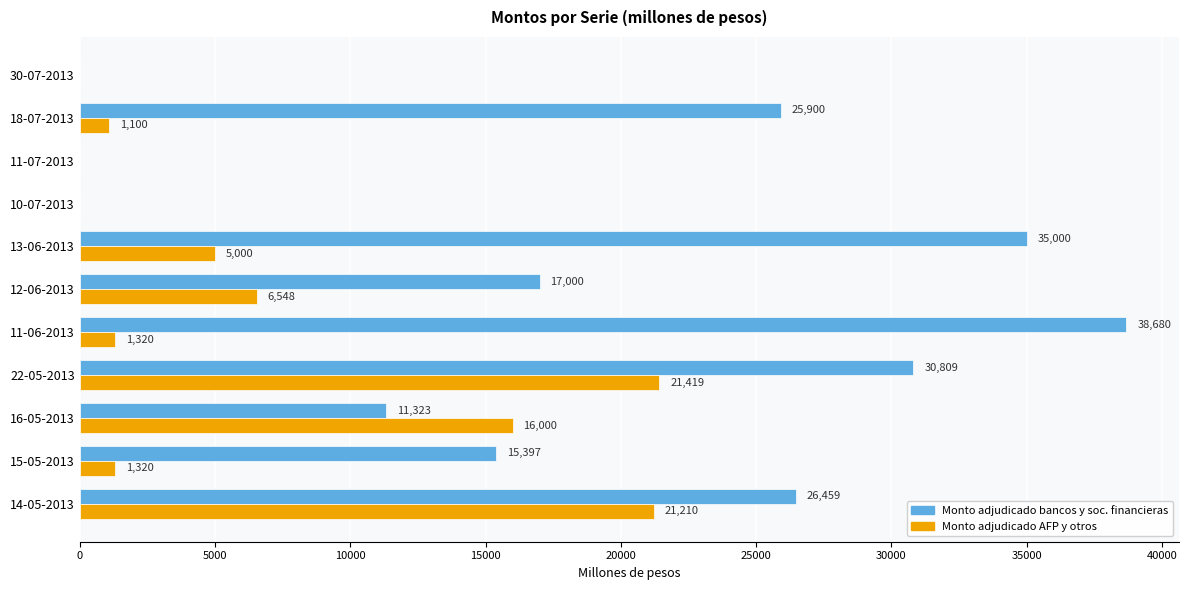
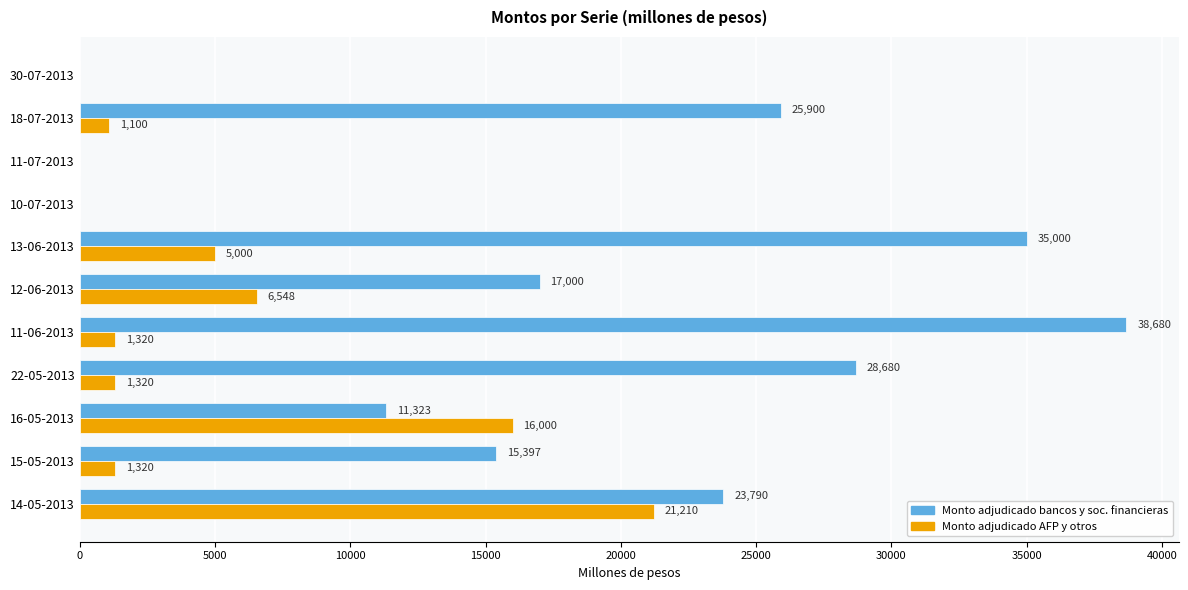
Monto adjudicado bancos y soc. financieras, 22-05-2013: 30,809 -> 28,680
Monto adjudicado AFP y otros, 22-05-2013: 21,419 -> 1,320
Monto adjudicado bancos y soc. financieras, 14-05-2013: 26,459 -> 23,790
